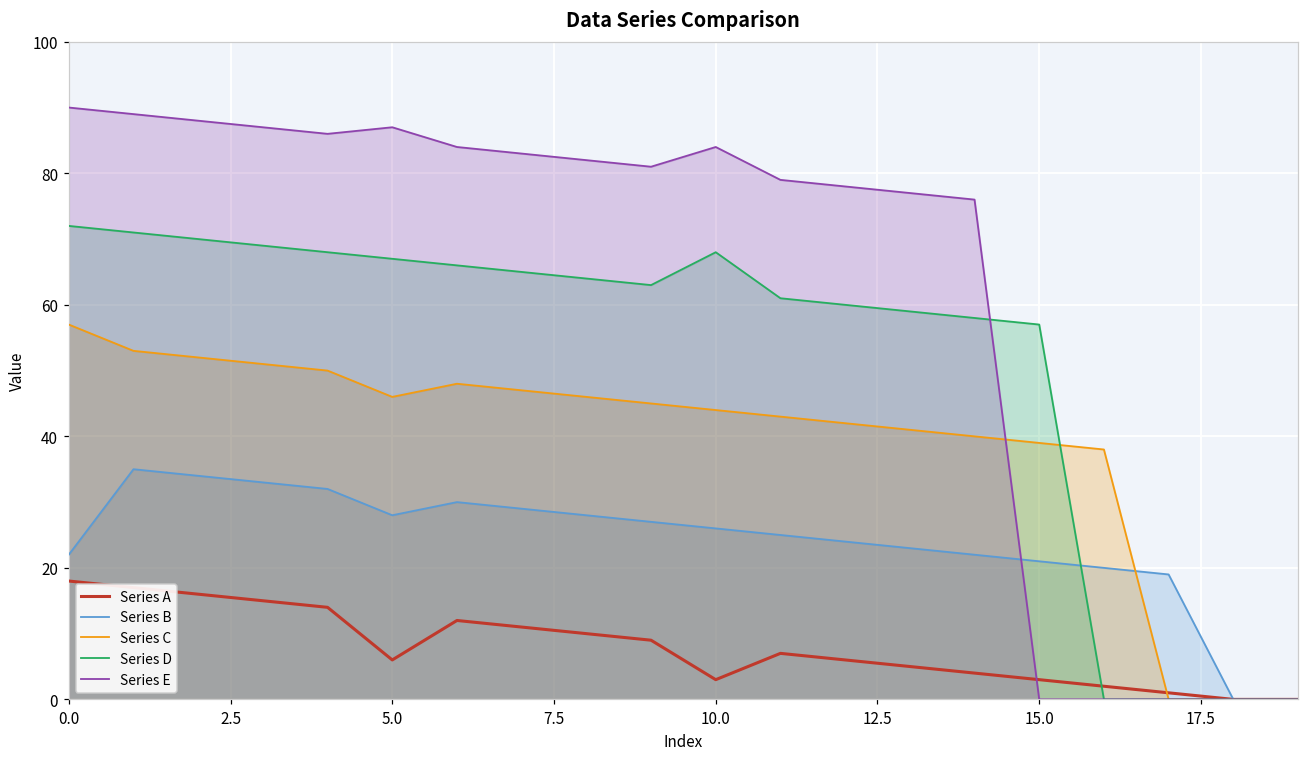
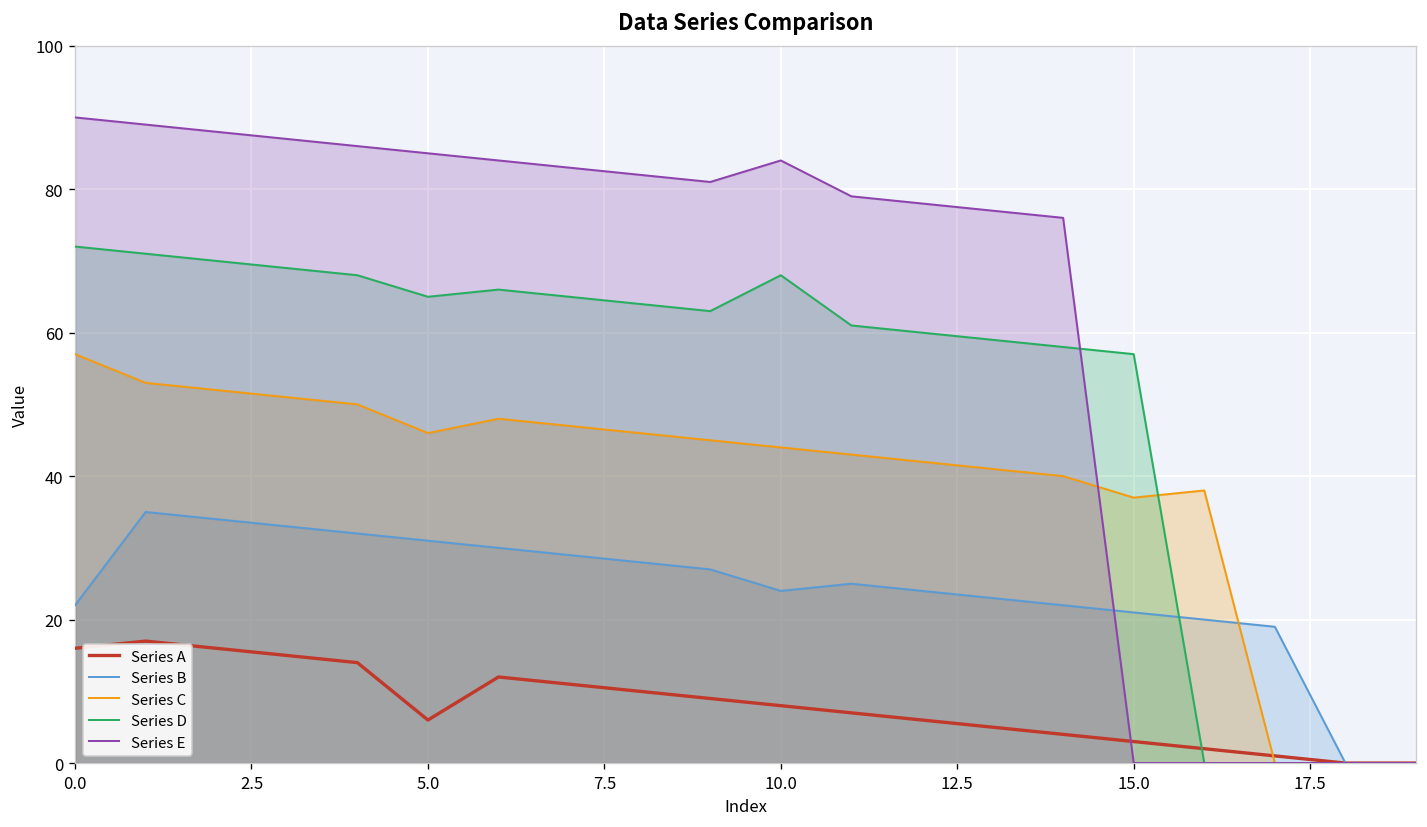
Series A, 0.0: 18 -> 16
Series B, 5.0: 28 -> 31
Series D, 5.0: 67 -> 65
Series E, 5.0: 87 -> 85
Series A, 10.0: 3 -> 8
Series B, 10.0: 26 -> 24
Series C, 15.0: 39 -> 37
